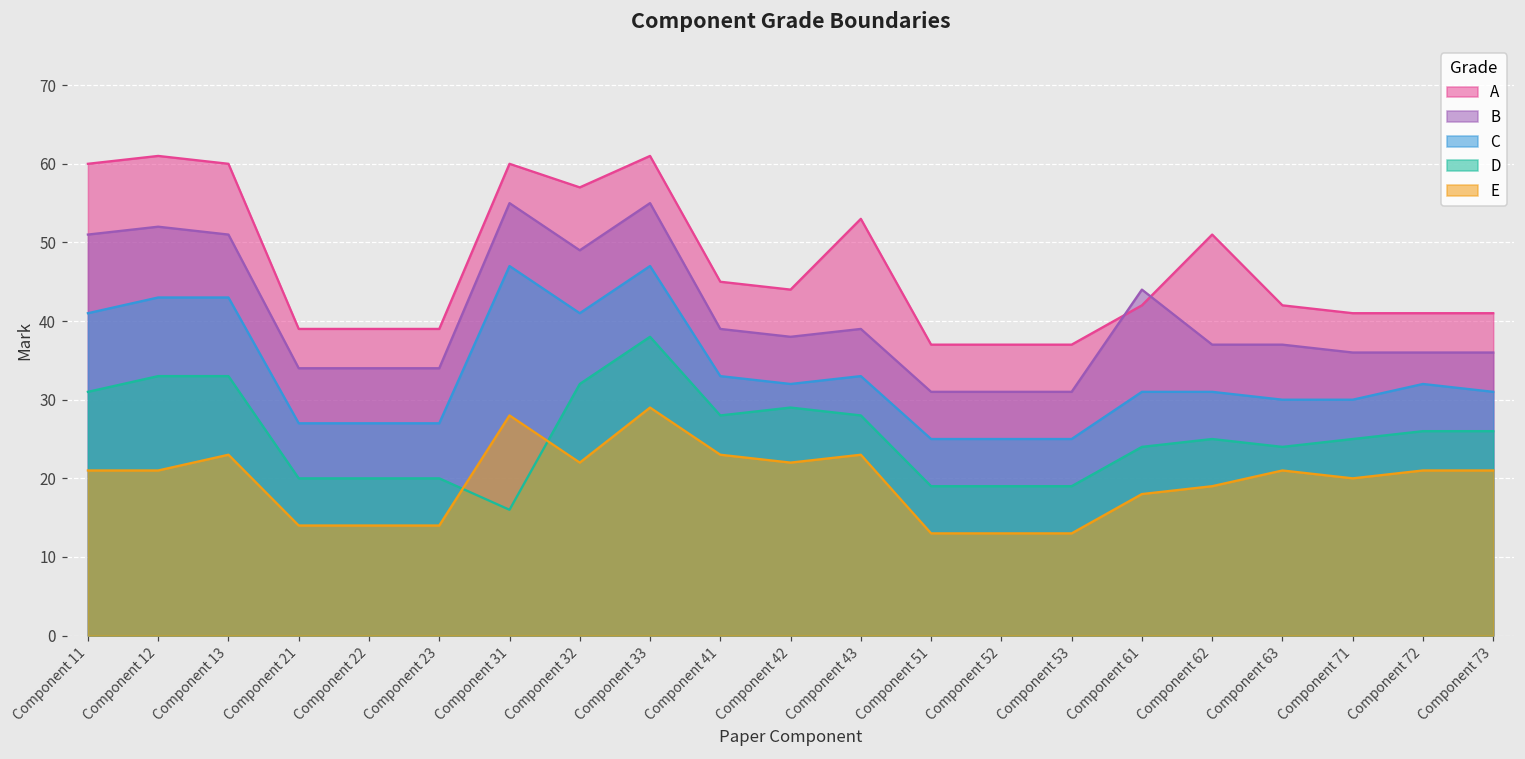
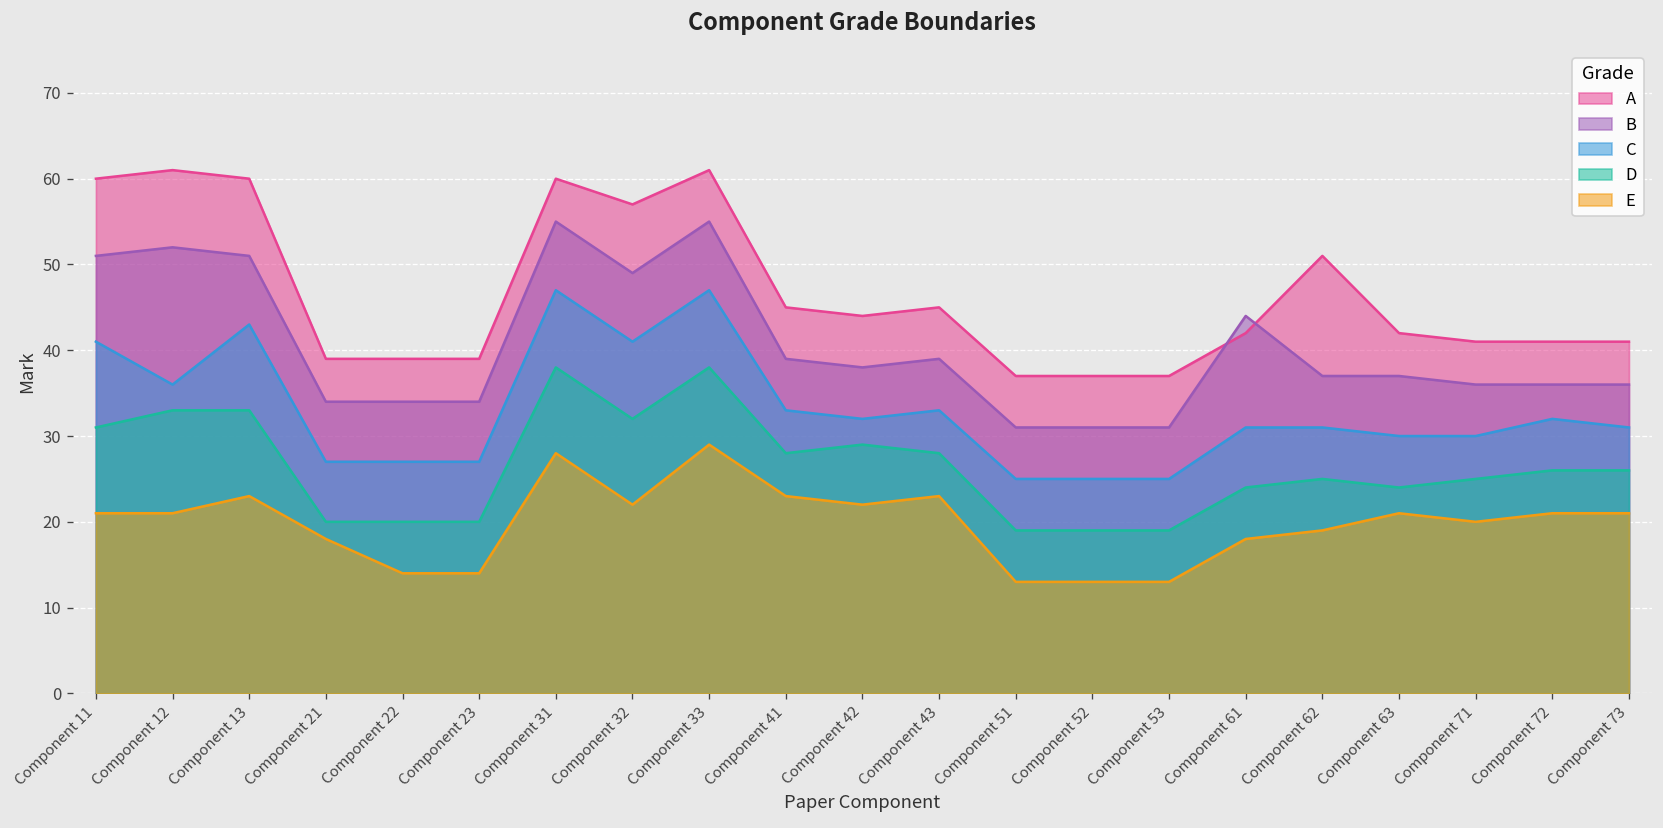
C, Component 12: 43 -> 36
E, Component 21: 14 -> 18
D, Component 31: 16 -> 38
A, Component 43: 53 -> 45
